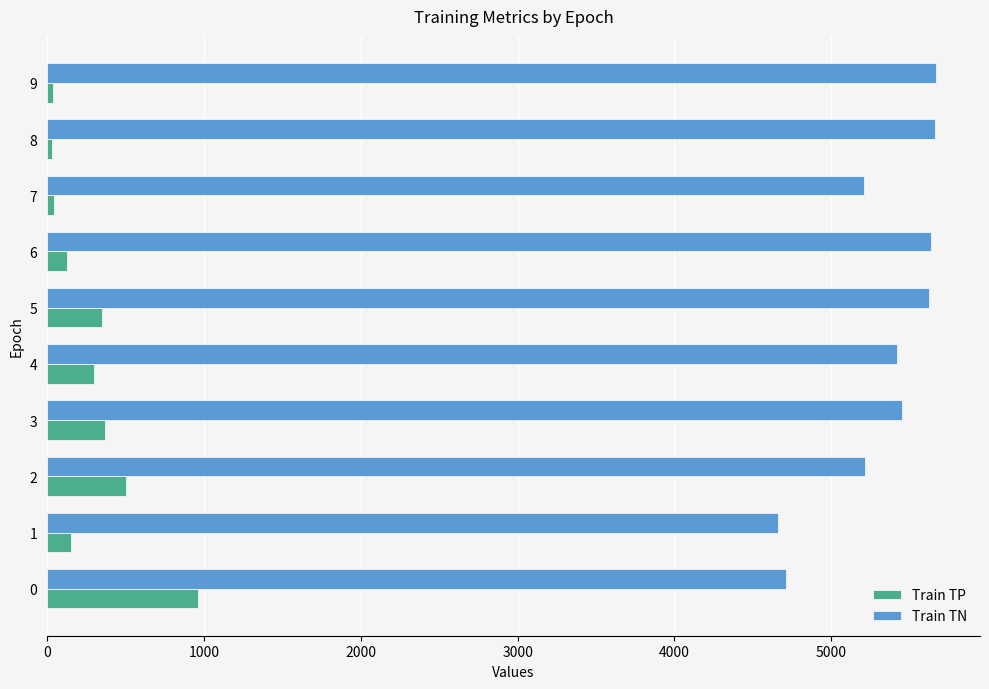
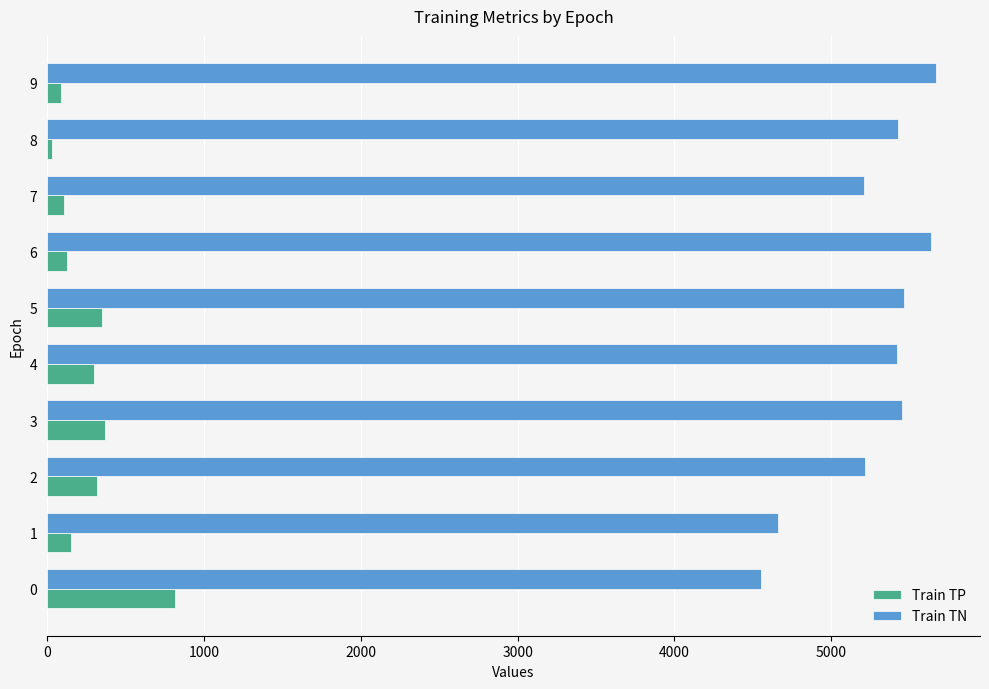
Train TP, 9: 40 -> 90
Train TN, 8: 5660 -> 5430
Train TP, 7: 50 -> 110
Train TN, 5: 5620 -> 5460
Train TP, 2: 500 -> 320
Train TN, 0: 4710 -> 4550
Train TP, 0: 960 -> 810
